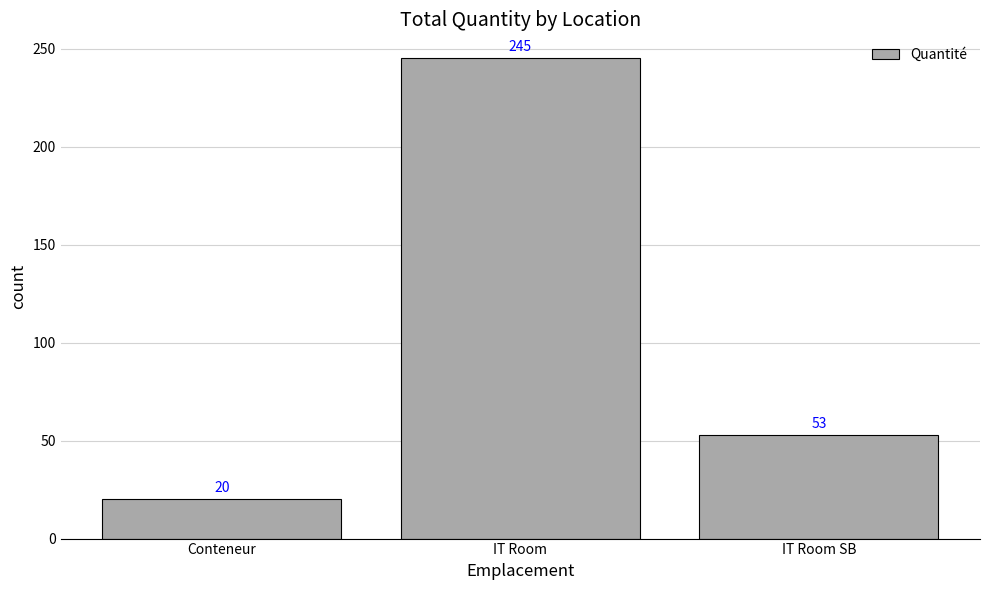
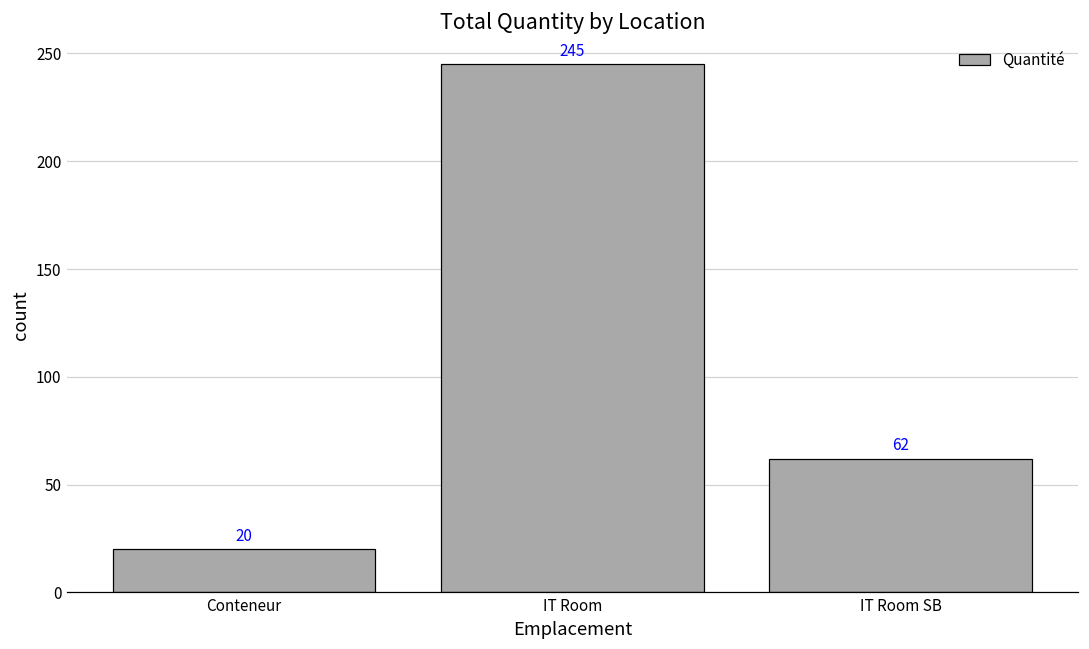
IT Room SB: 53 -> 62
